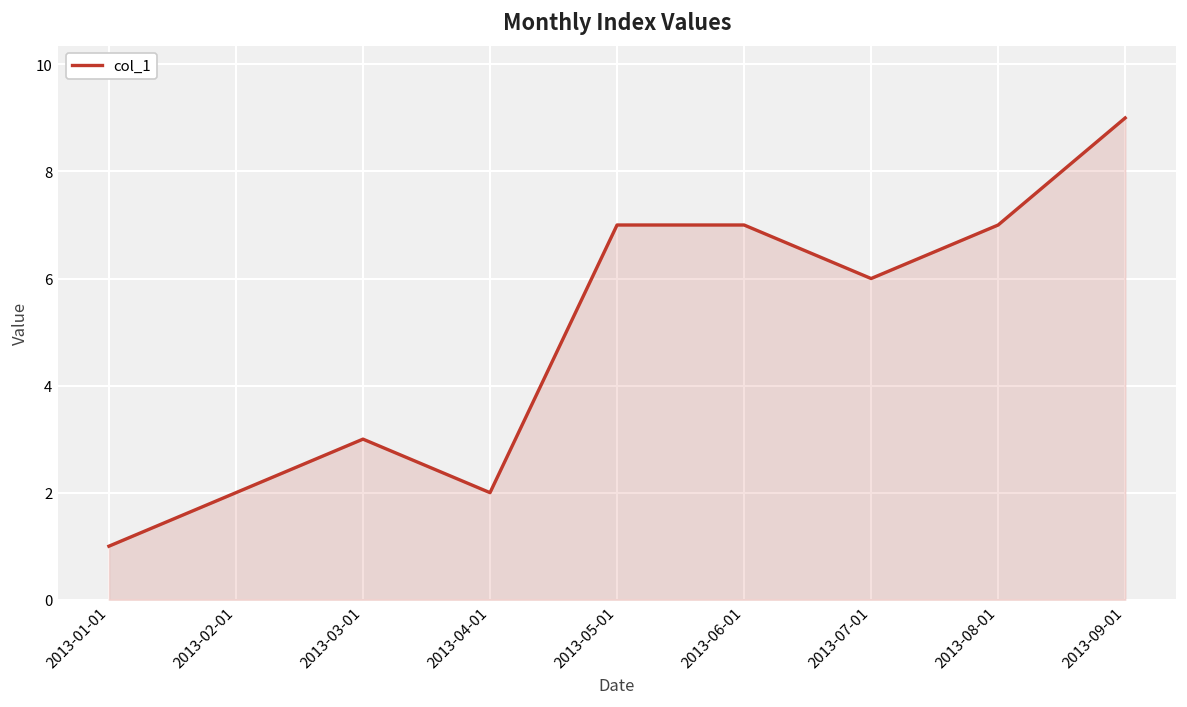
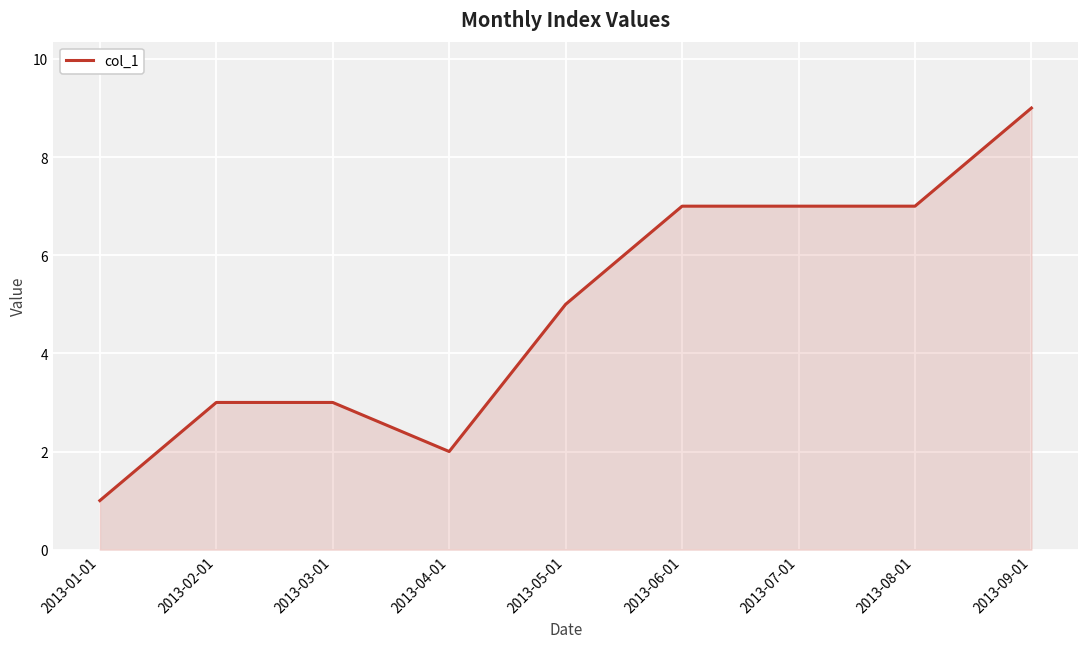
2013-02-01: 2 -> 3
2013-05-01: 7 -> 5
2013-07-01: 6 -> 7
